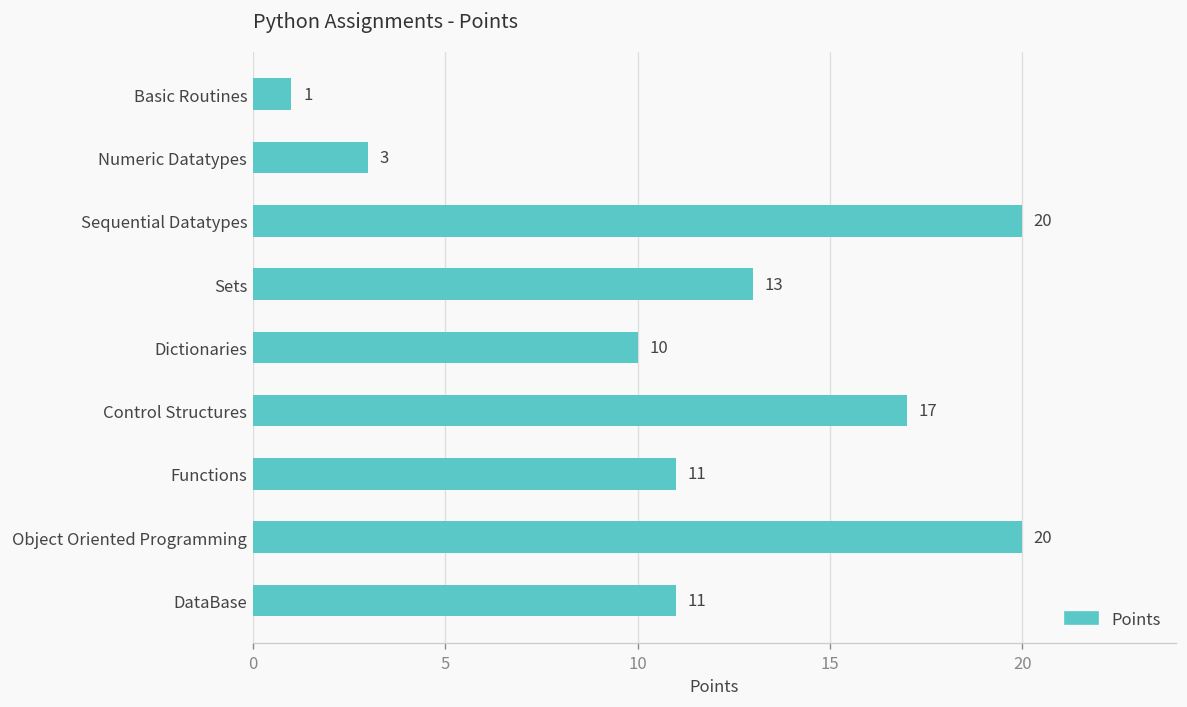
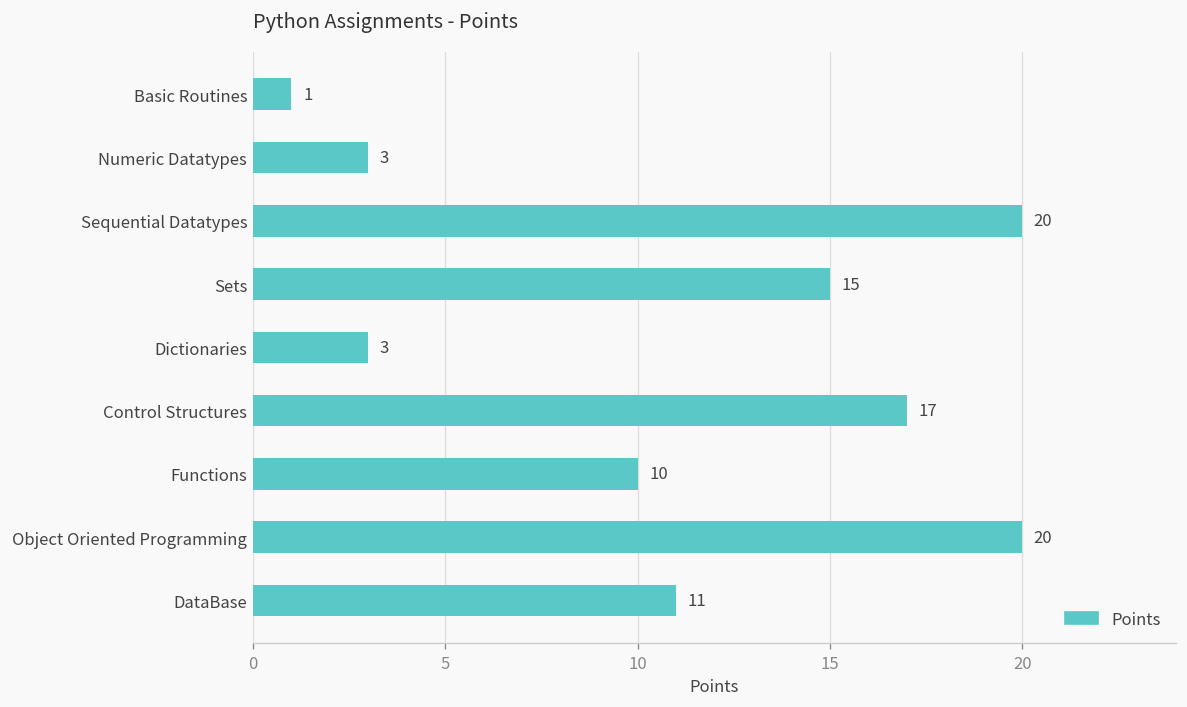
Sets: 13 -> 15
Dictionaries: 10 -> 3
Functions: 11 -> 10
